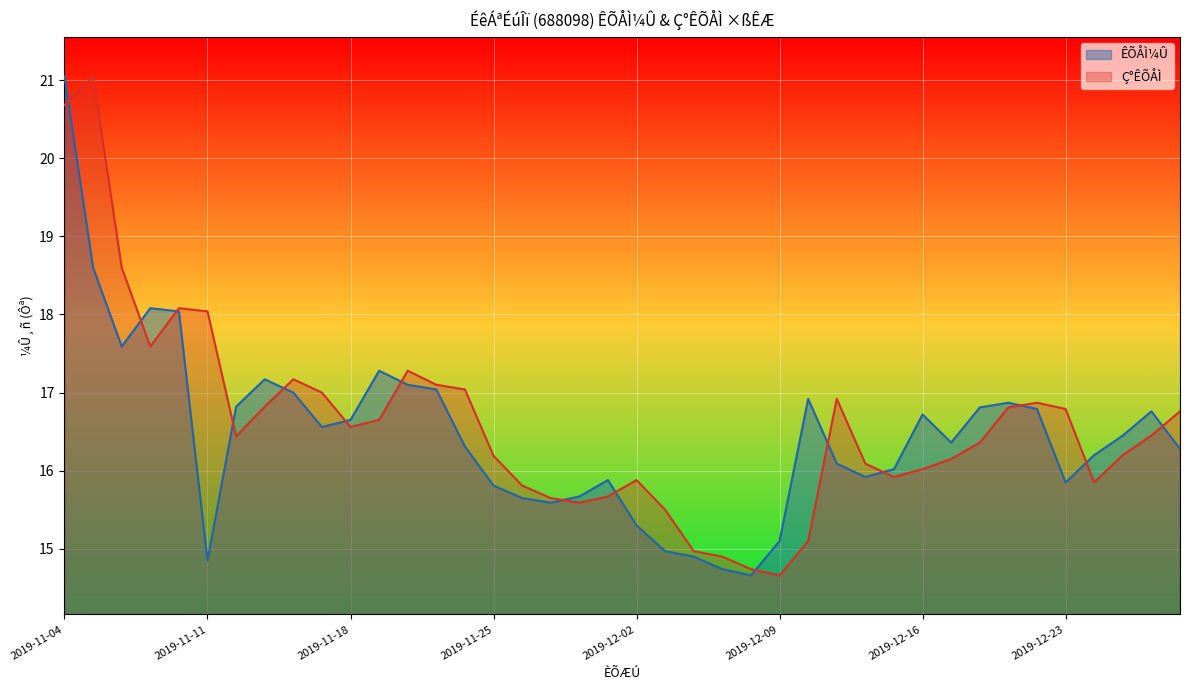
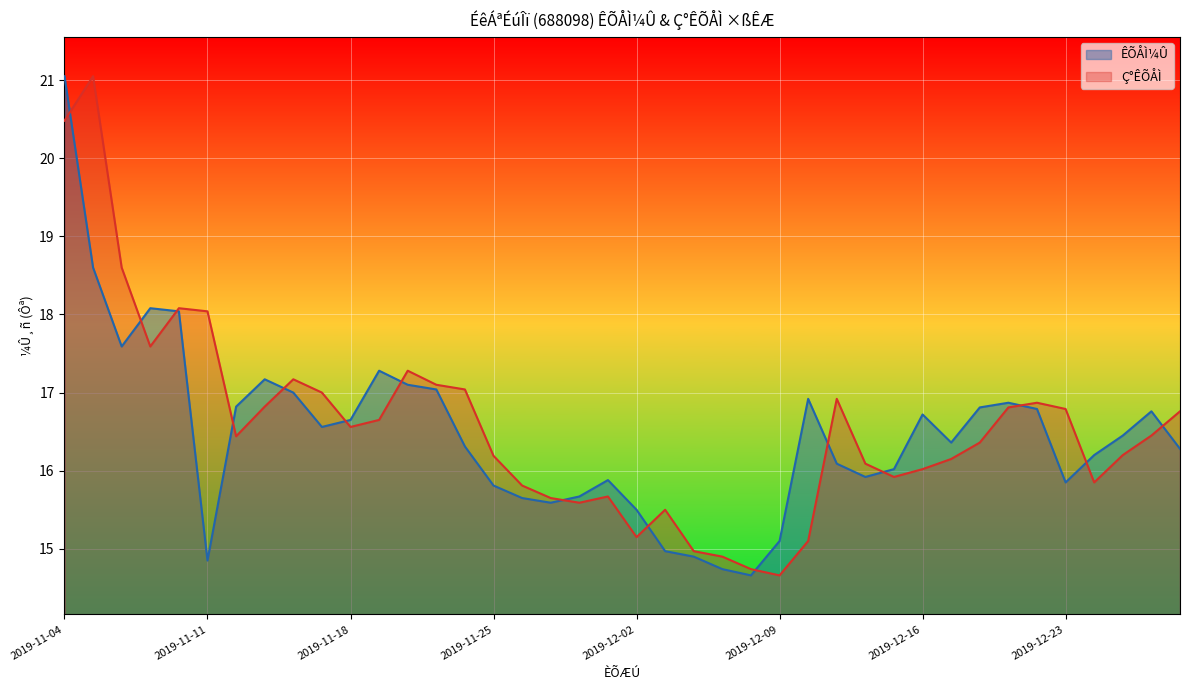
Ç°ÊÕÅÌ, 2019-11-04: 20.7 -> 20.5
ÊÕÅÌ¼Û, 2019-12-02: 15.3 -> 15.5
Ç°ÊÕÅÌ, 2019-12-02: 15.9 -> 15.2
